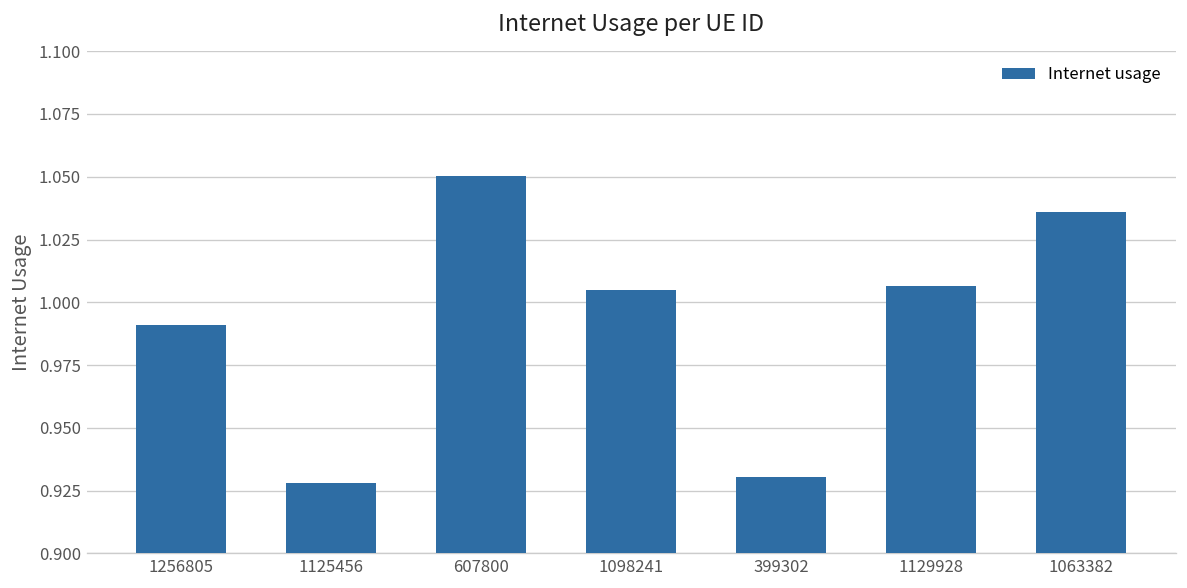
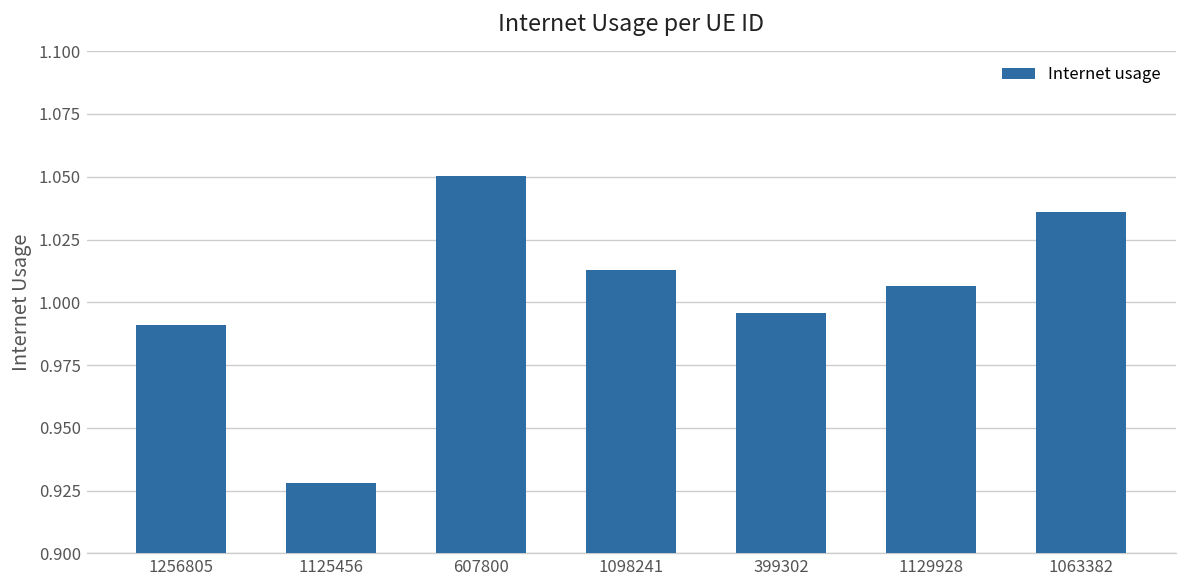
1098241: 1.005 -> 1.013
399302: 0.930 -> 0.996
